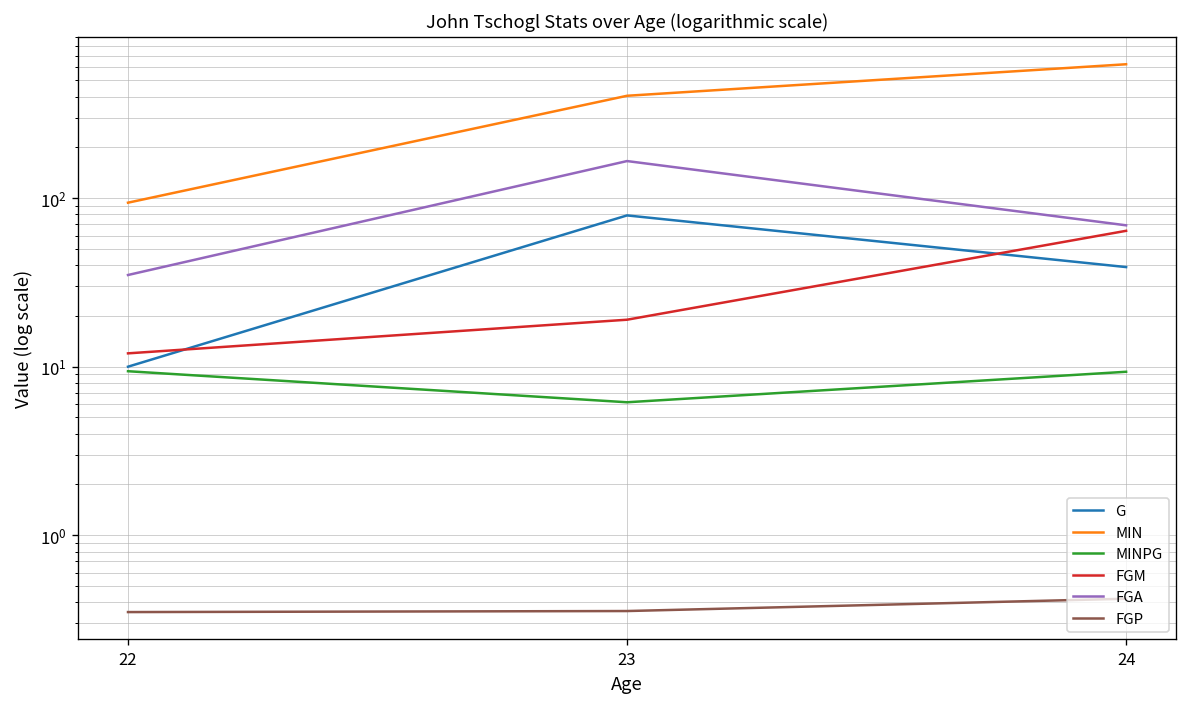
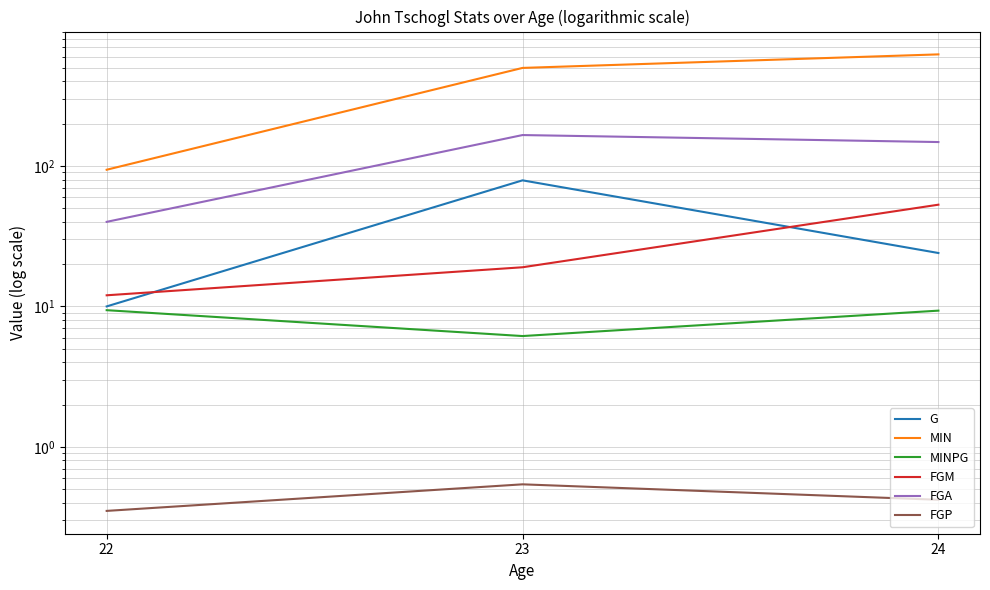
FGA, 22: 35 -> 40
MIN, 23: 410 -> 500
FGP, 23: 0.36 -> 0.54
G, 24: 39 -> 24
FGM, 24: 60 -> 53
FGA, 24: 70 -> 150
